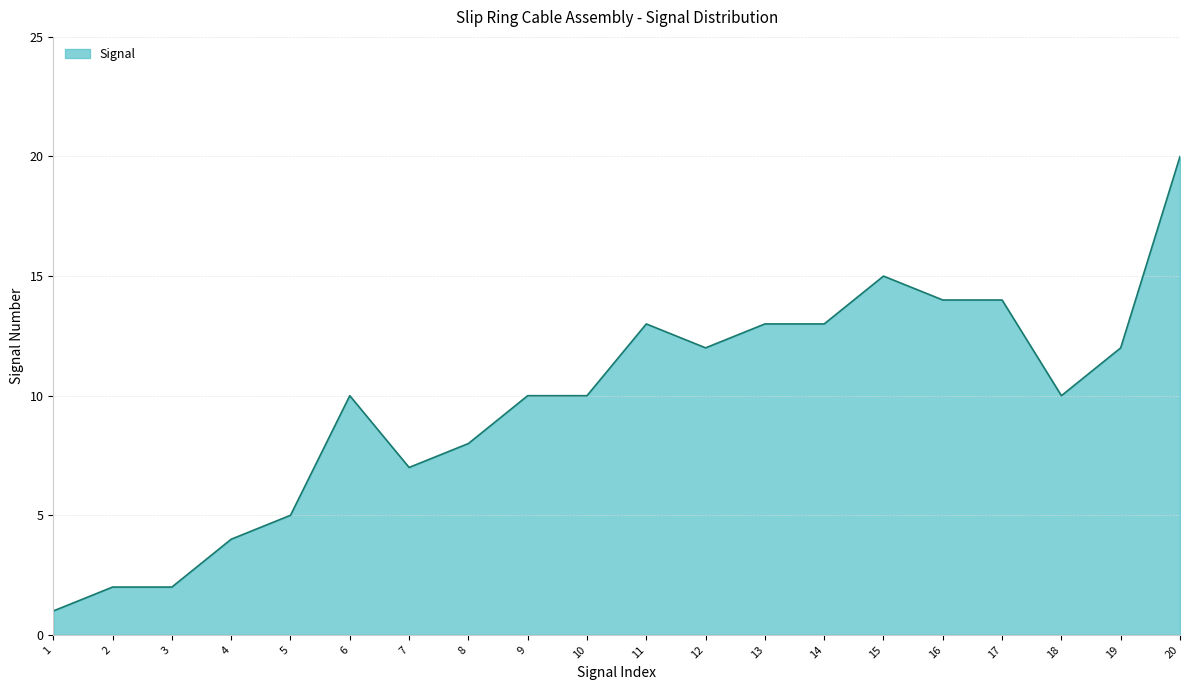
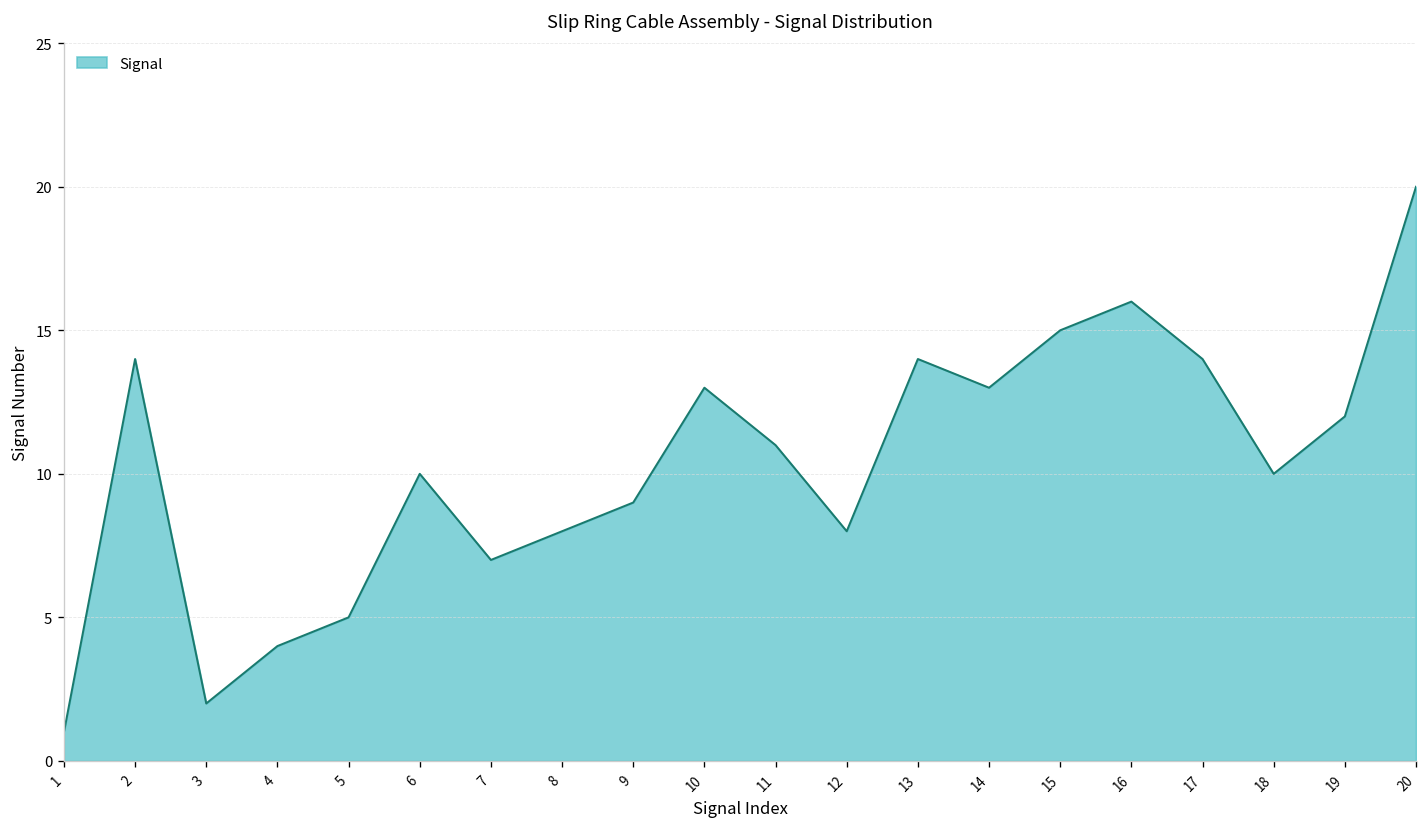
2: 2 -> 14
9: 10 -> 9
10: 10 -> 13
11: 13 -> 11
12: 12 -> 8
13: 13 -> 14
16: 14 -> 16
